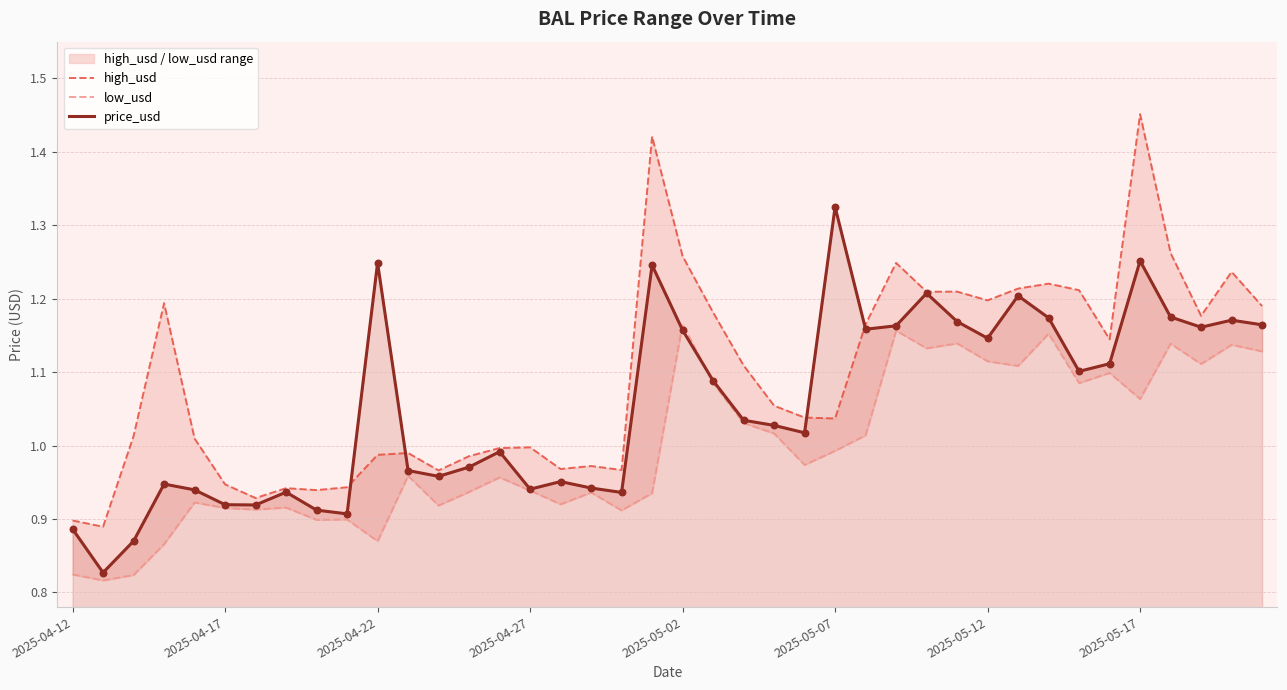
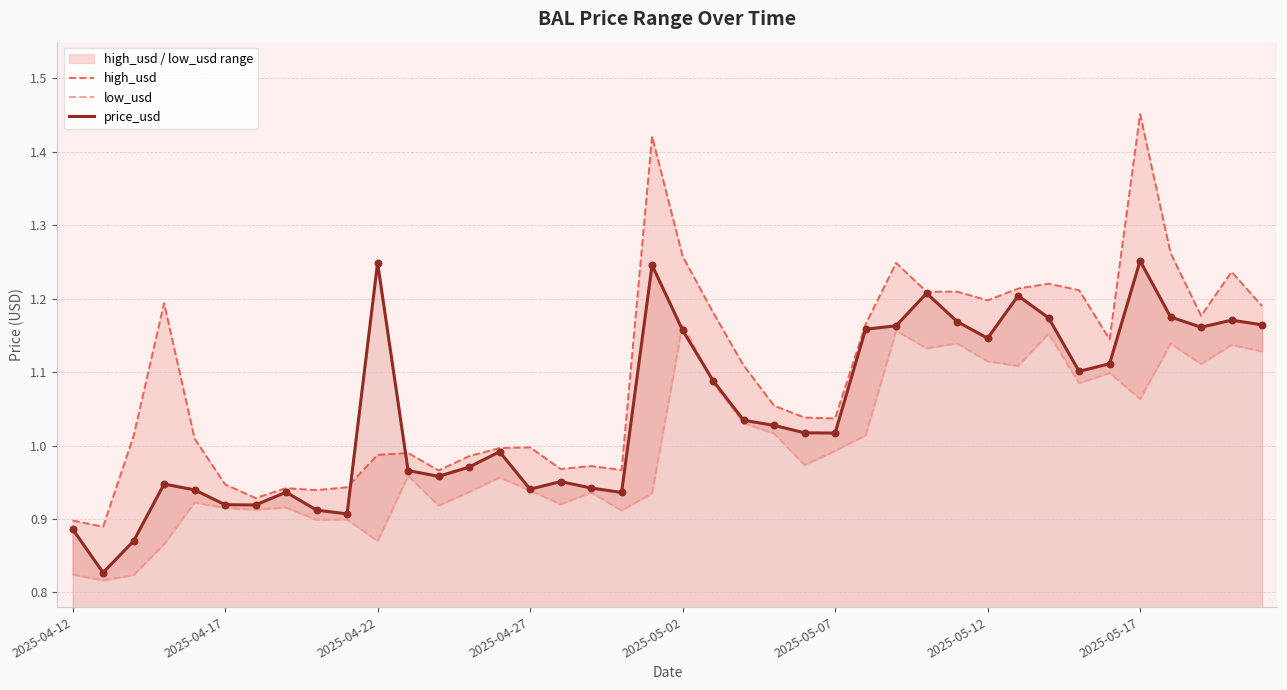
price_usd, 2025-05-07: 1.32 -> 1.02
